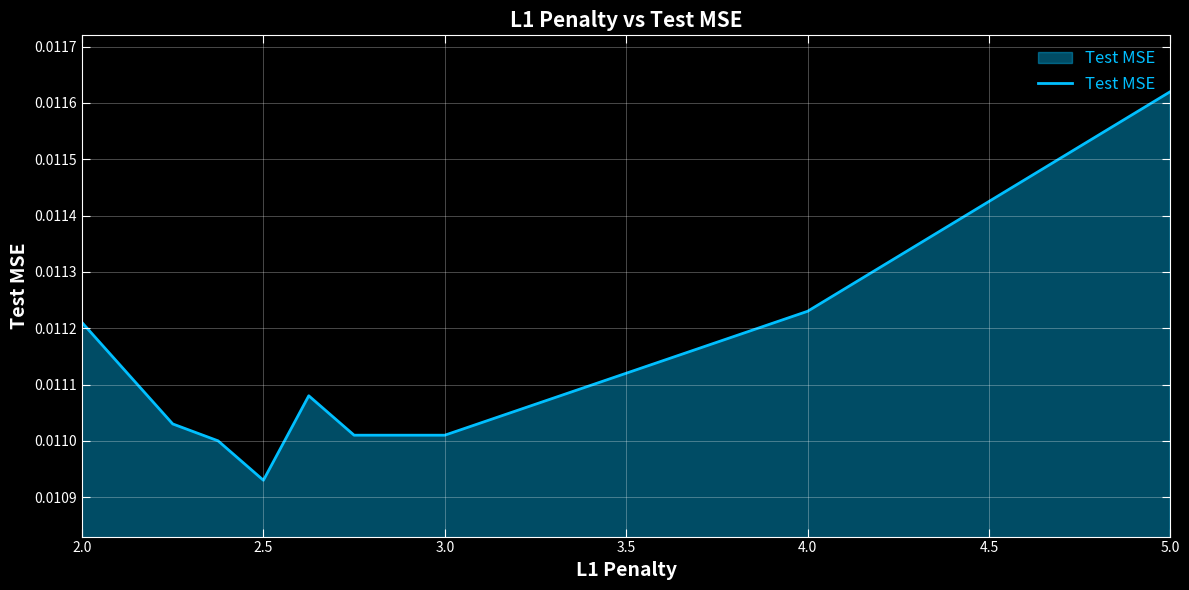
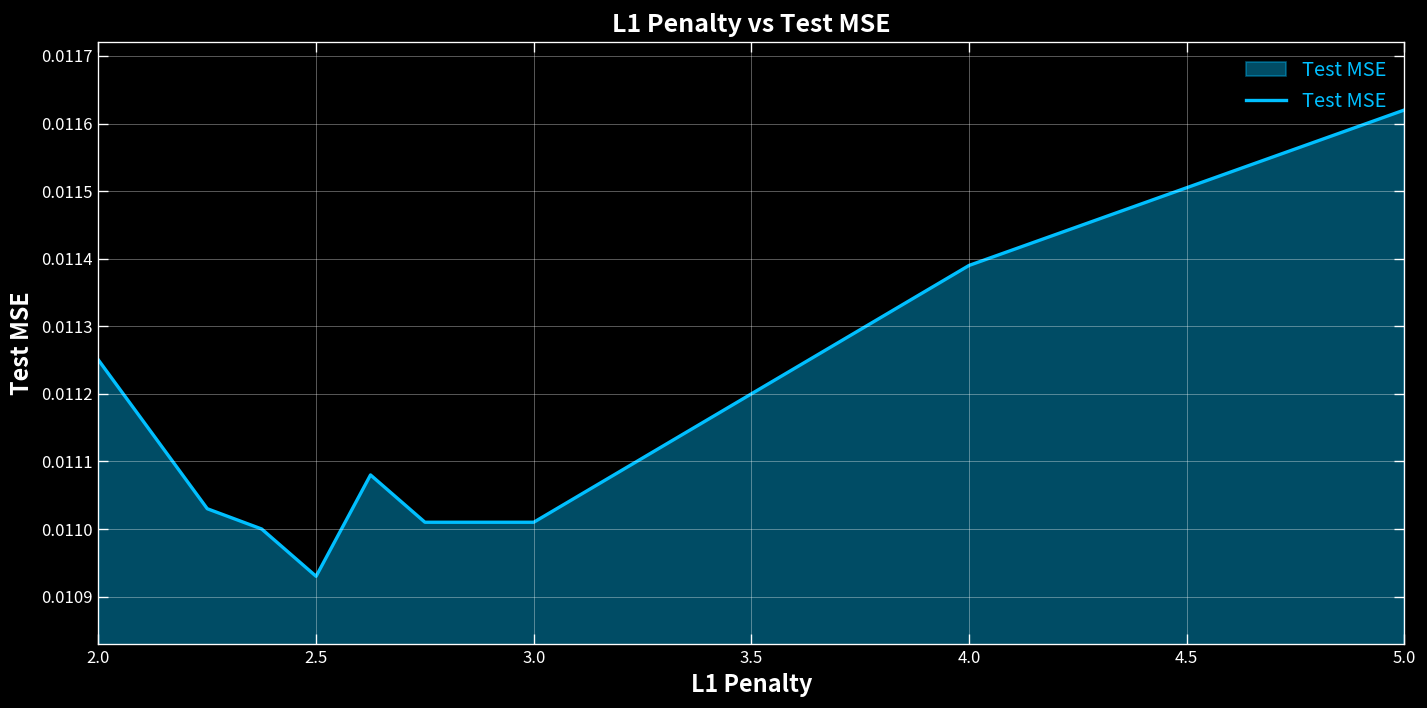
2.0: 0.01121 -> 0.01125
4.0: 0.01123 -> 0.01139
